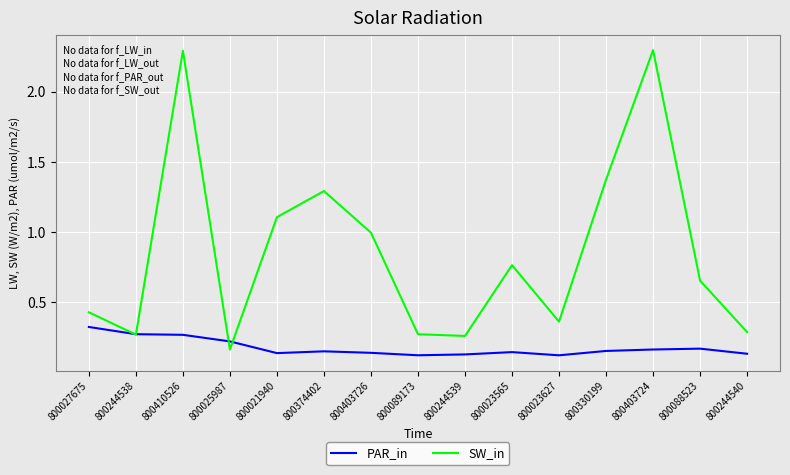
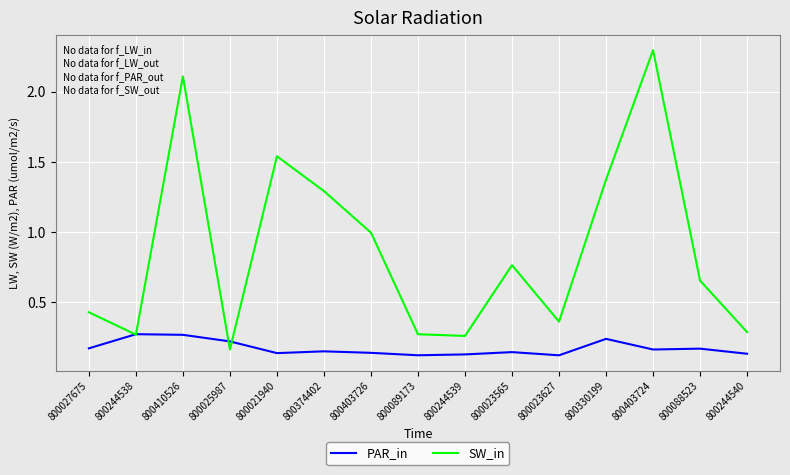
PAR_in, 800027675: 0.32 -> 0.17
SW_in, 800410526: 2.29 -> 2.11
SW_in, 800021940: 1.11 -> 1.54
PAR_in, 800330199: 0.15 -> 0.24
